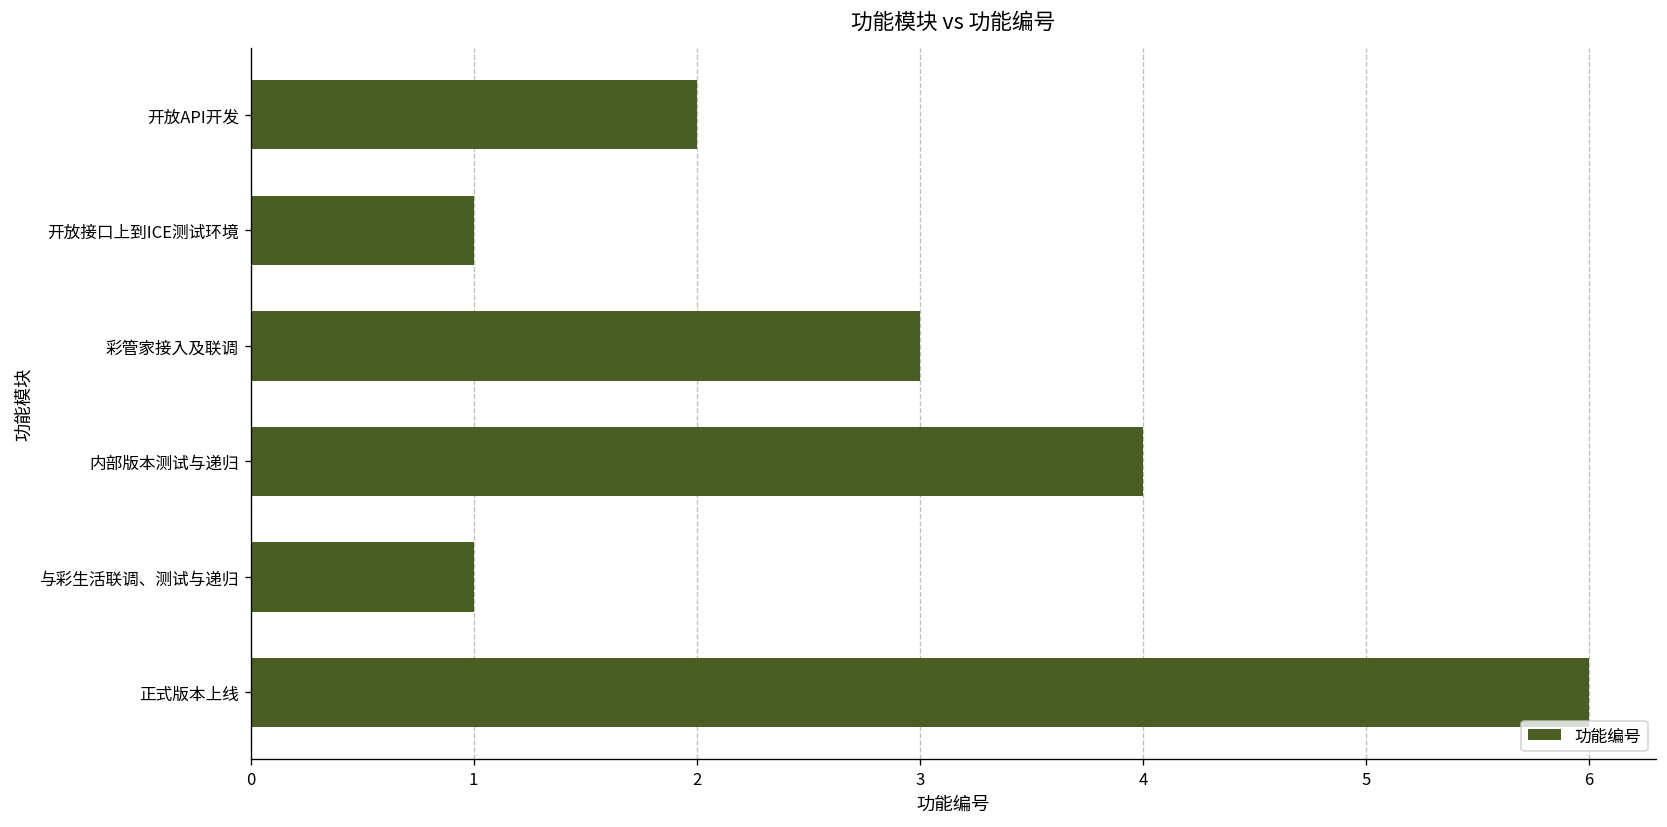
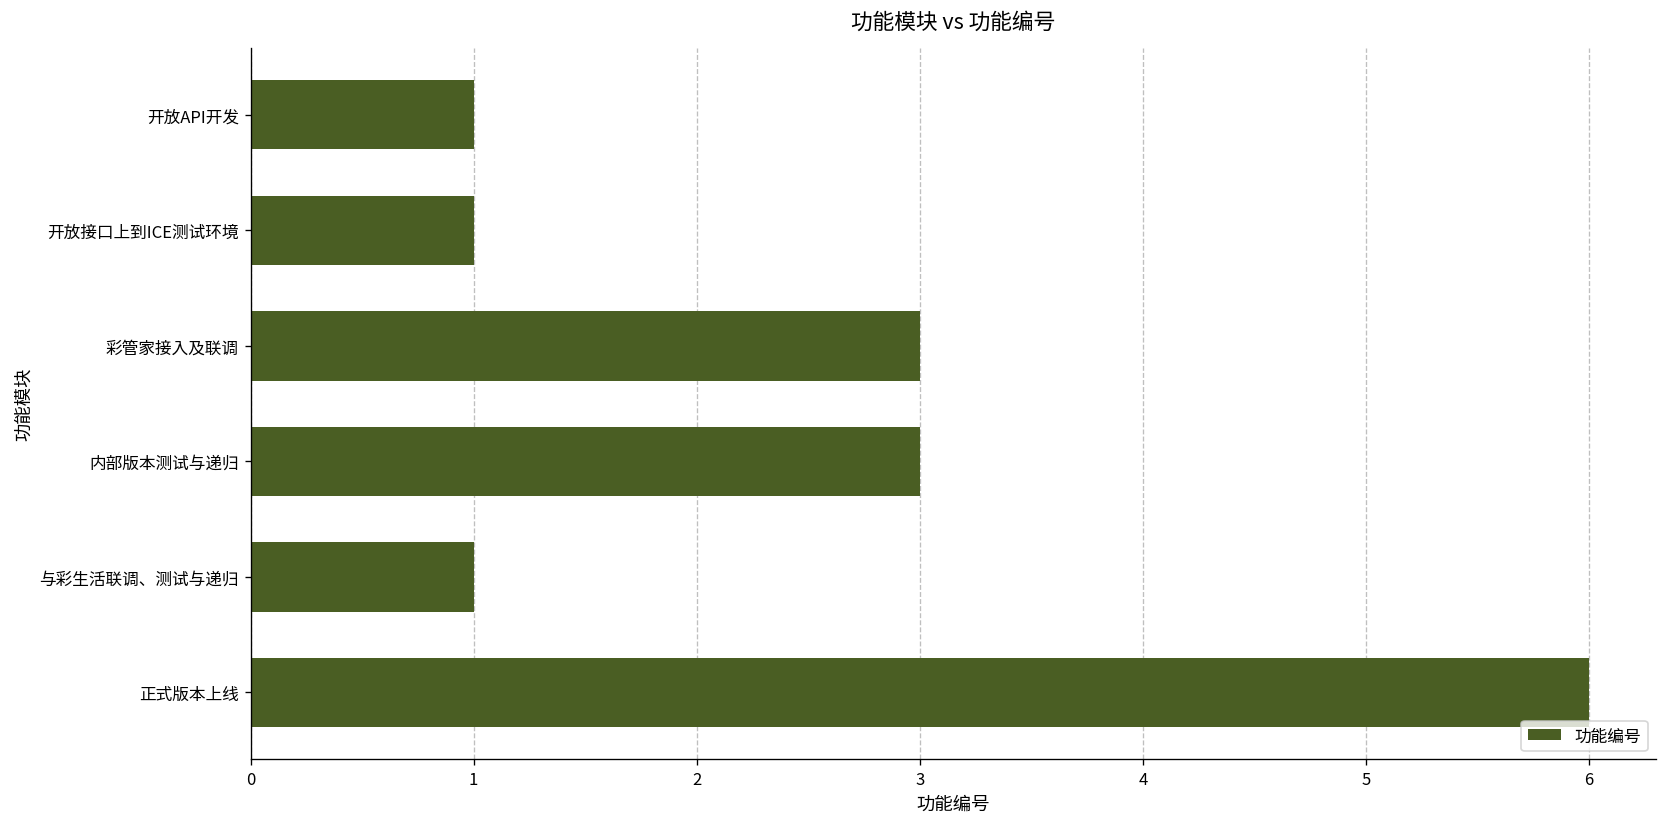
开放API开发: 2 -> 1
内部版本测试与递归: 4 -> 3
